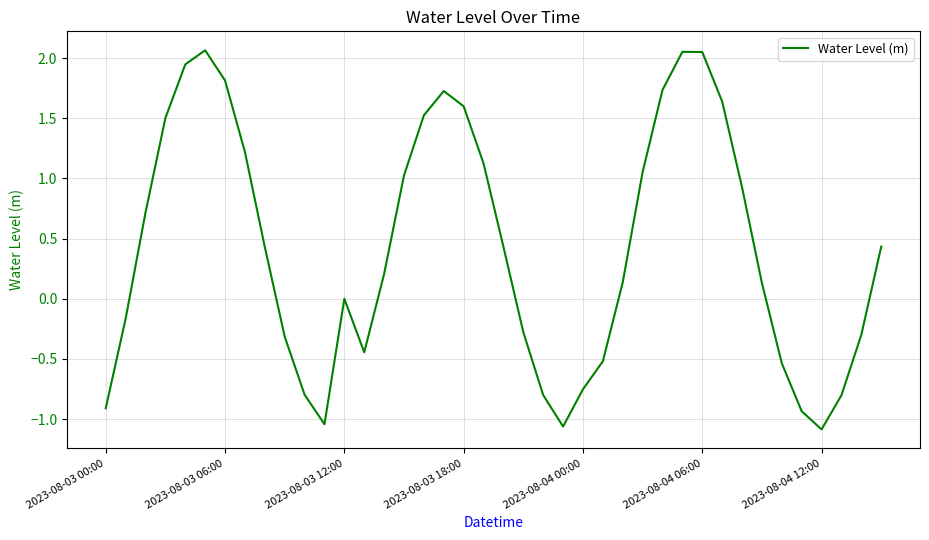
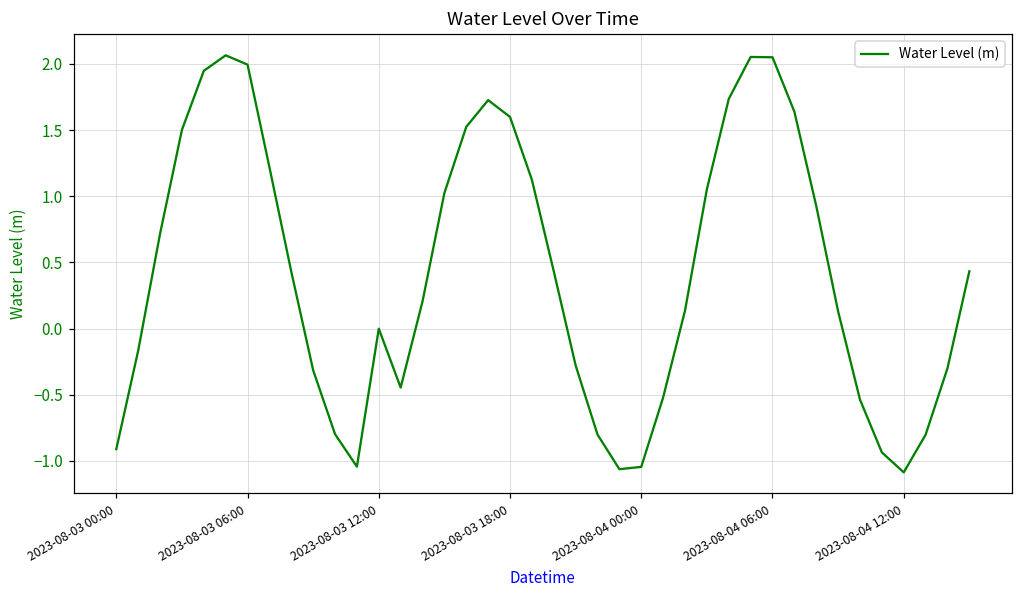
2023-08-03 06:00: 1.81 -> 1.99
2023-08-04 00:00: -0.75 -> -1.04
